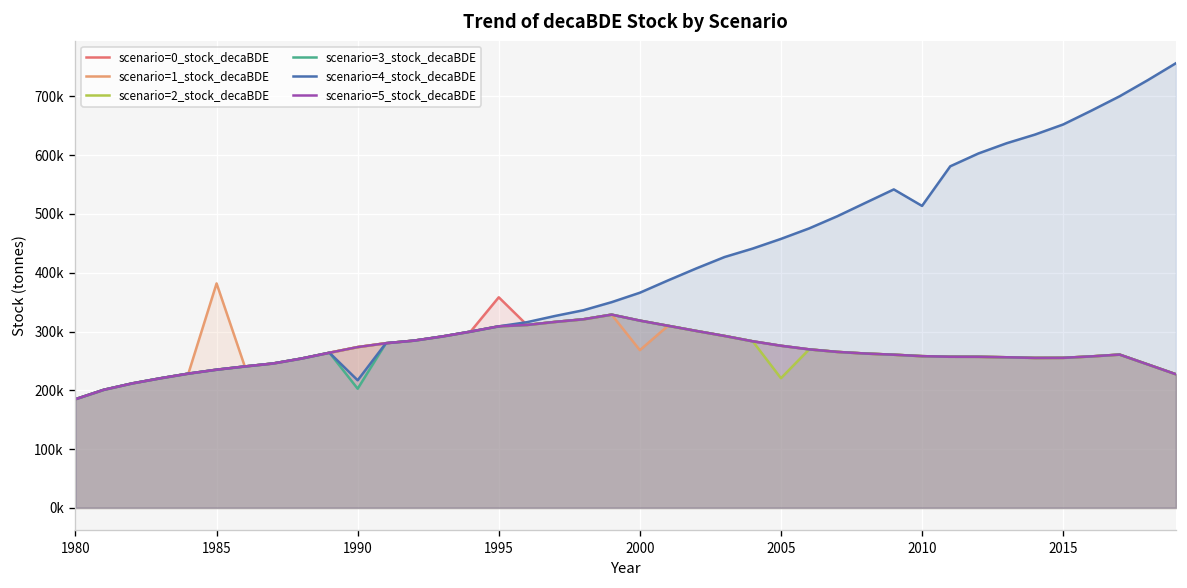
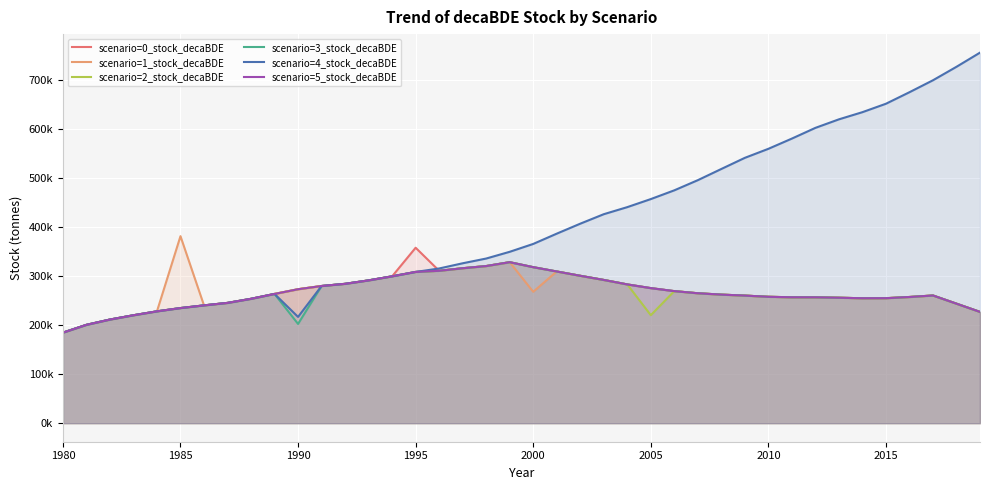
scenario=4_stock_decaBDE, 2010: 510000 -> 560000
